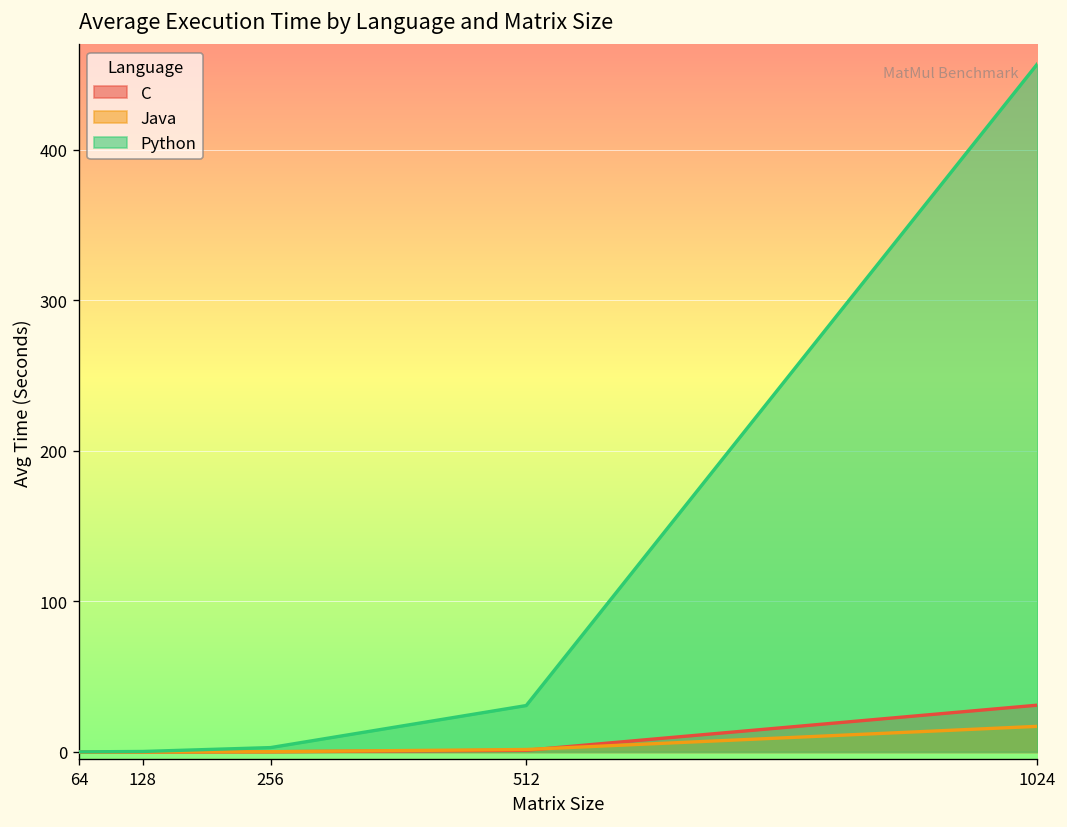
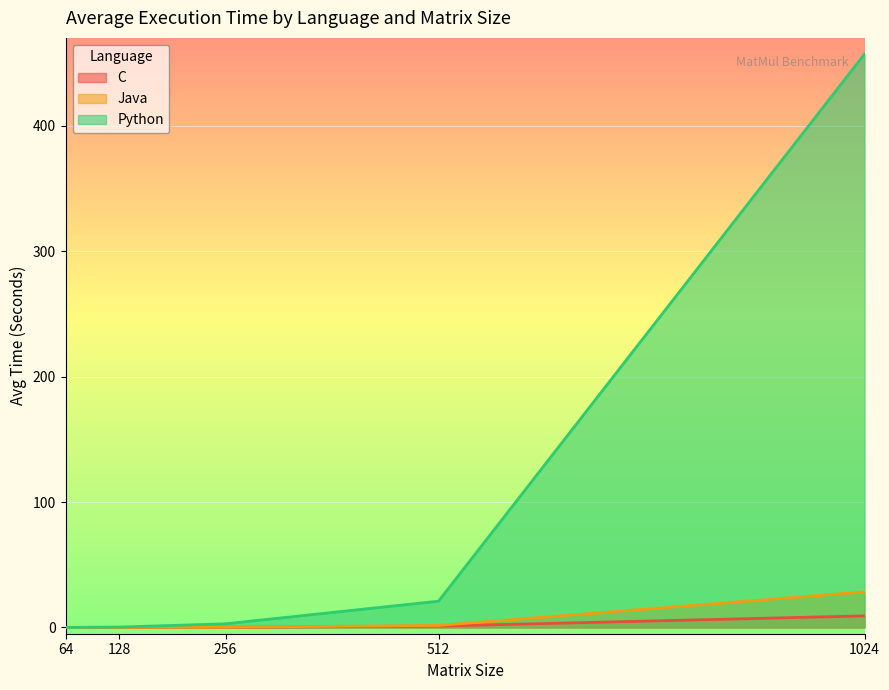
Python, 512: 31 -> 21
C, 1024: 31 -> 9
Java, 1024: 17 -> 28
